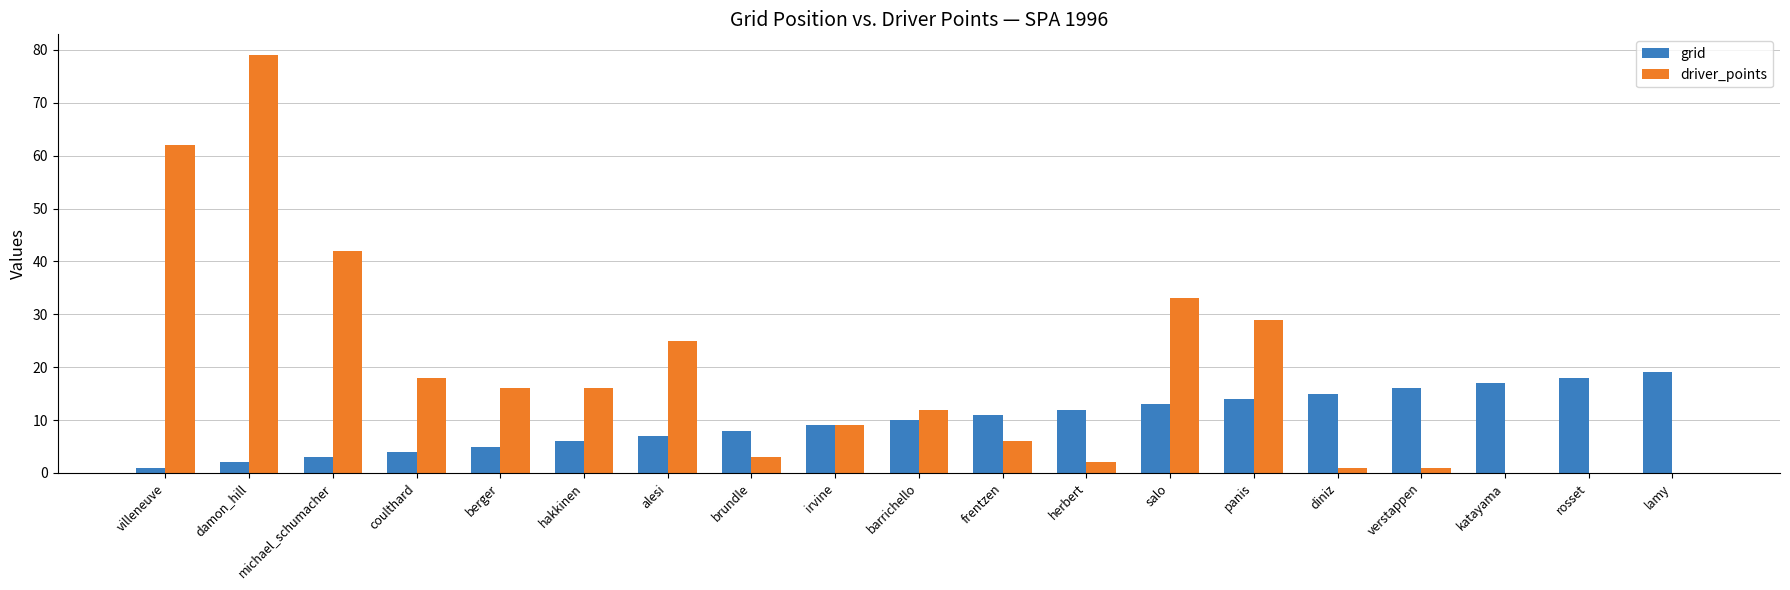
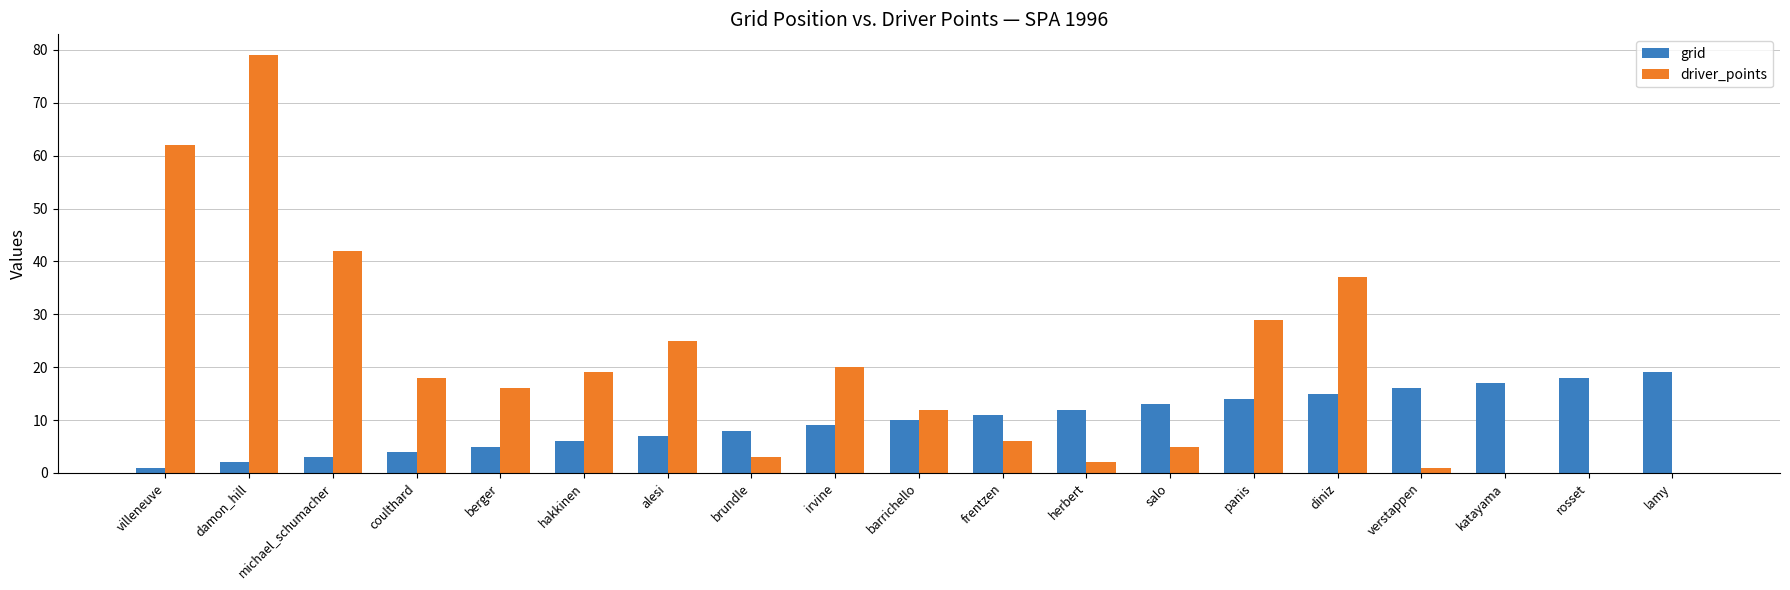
driver_points, hakkinen: 16 -> 19
driver_points, irvine: 9 -> 20
driver_points, salo: 33 -> 5
driver_points, diniz: 1 -> 37
